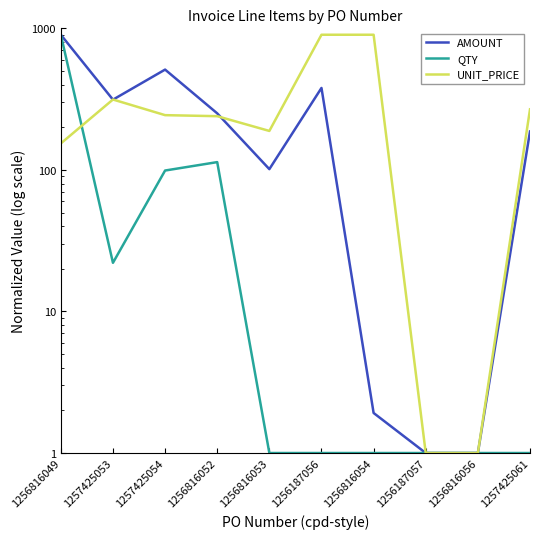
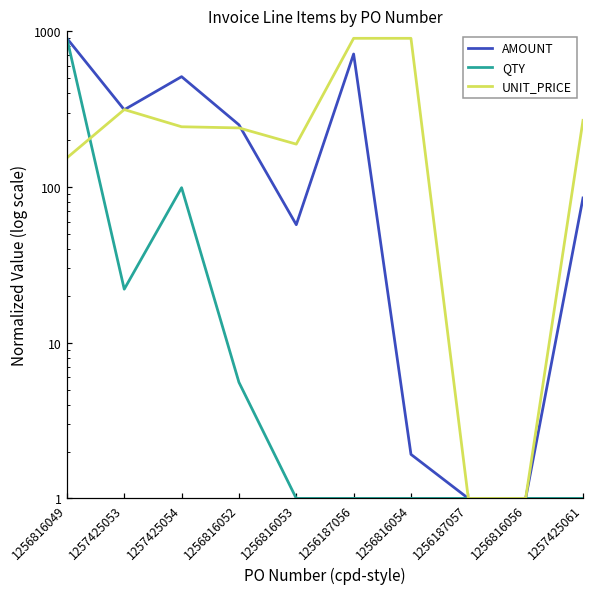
QTY, 1256816052: 110 -> 5.6
AMOUNT, 1256816053: 100 -> 57
AMOUNT, 1256187056: 380 -> 700
AMOUNT, 1257425061: 190 -> 80
